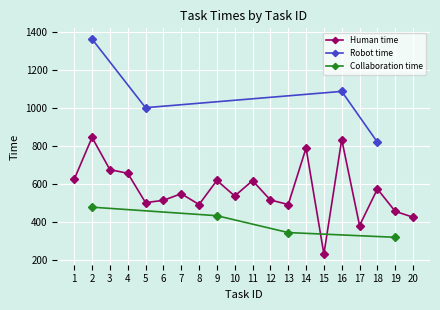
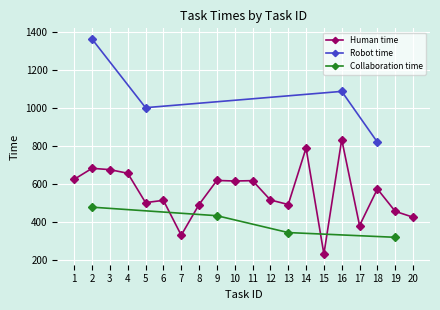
Human time, 2: 850 -> 680
Human time, 7: 550 -> 330
Human time, 10: 540 -> 620
